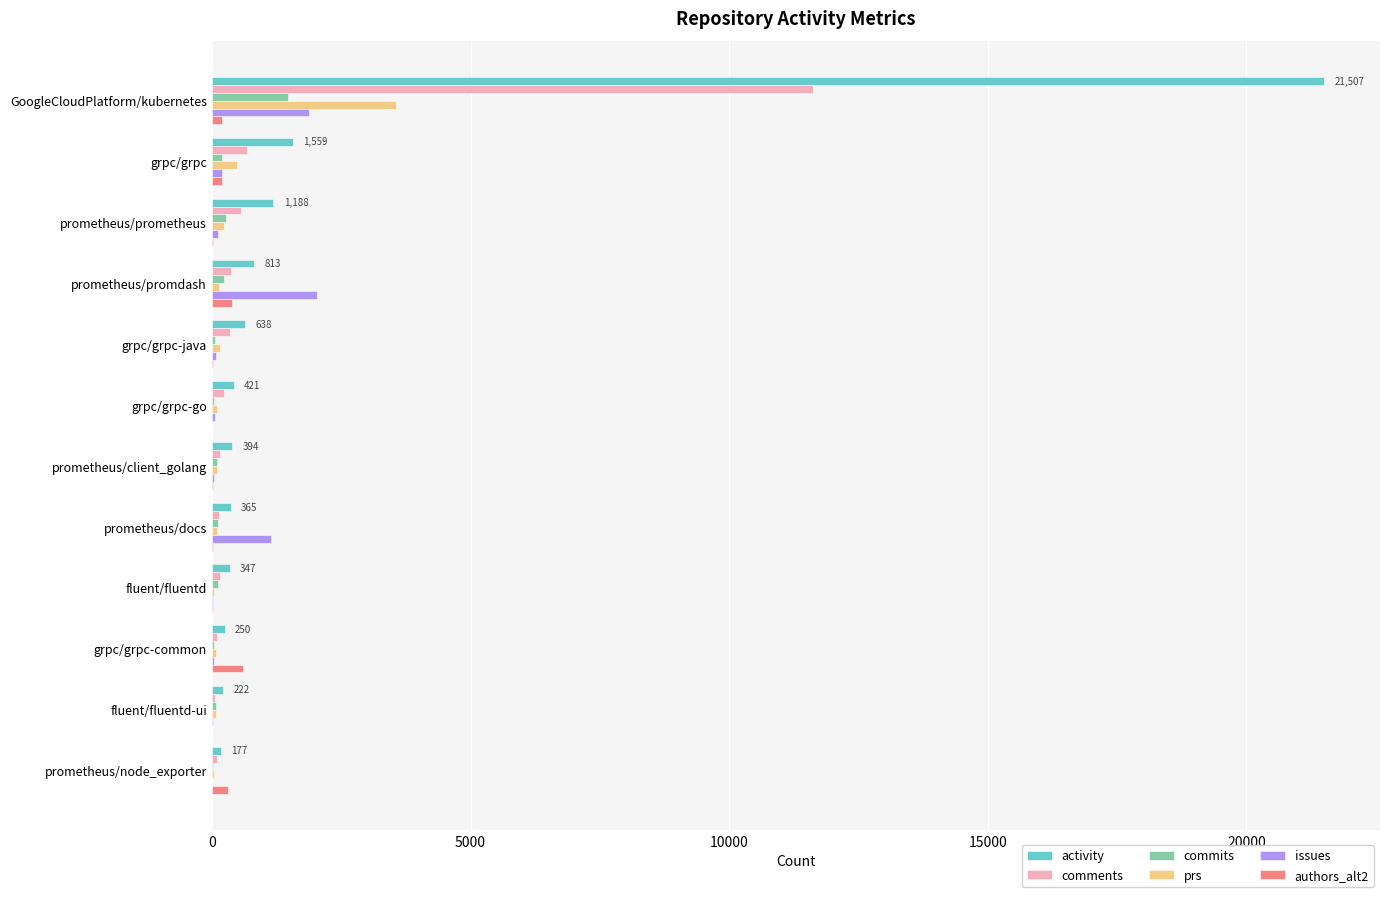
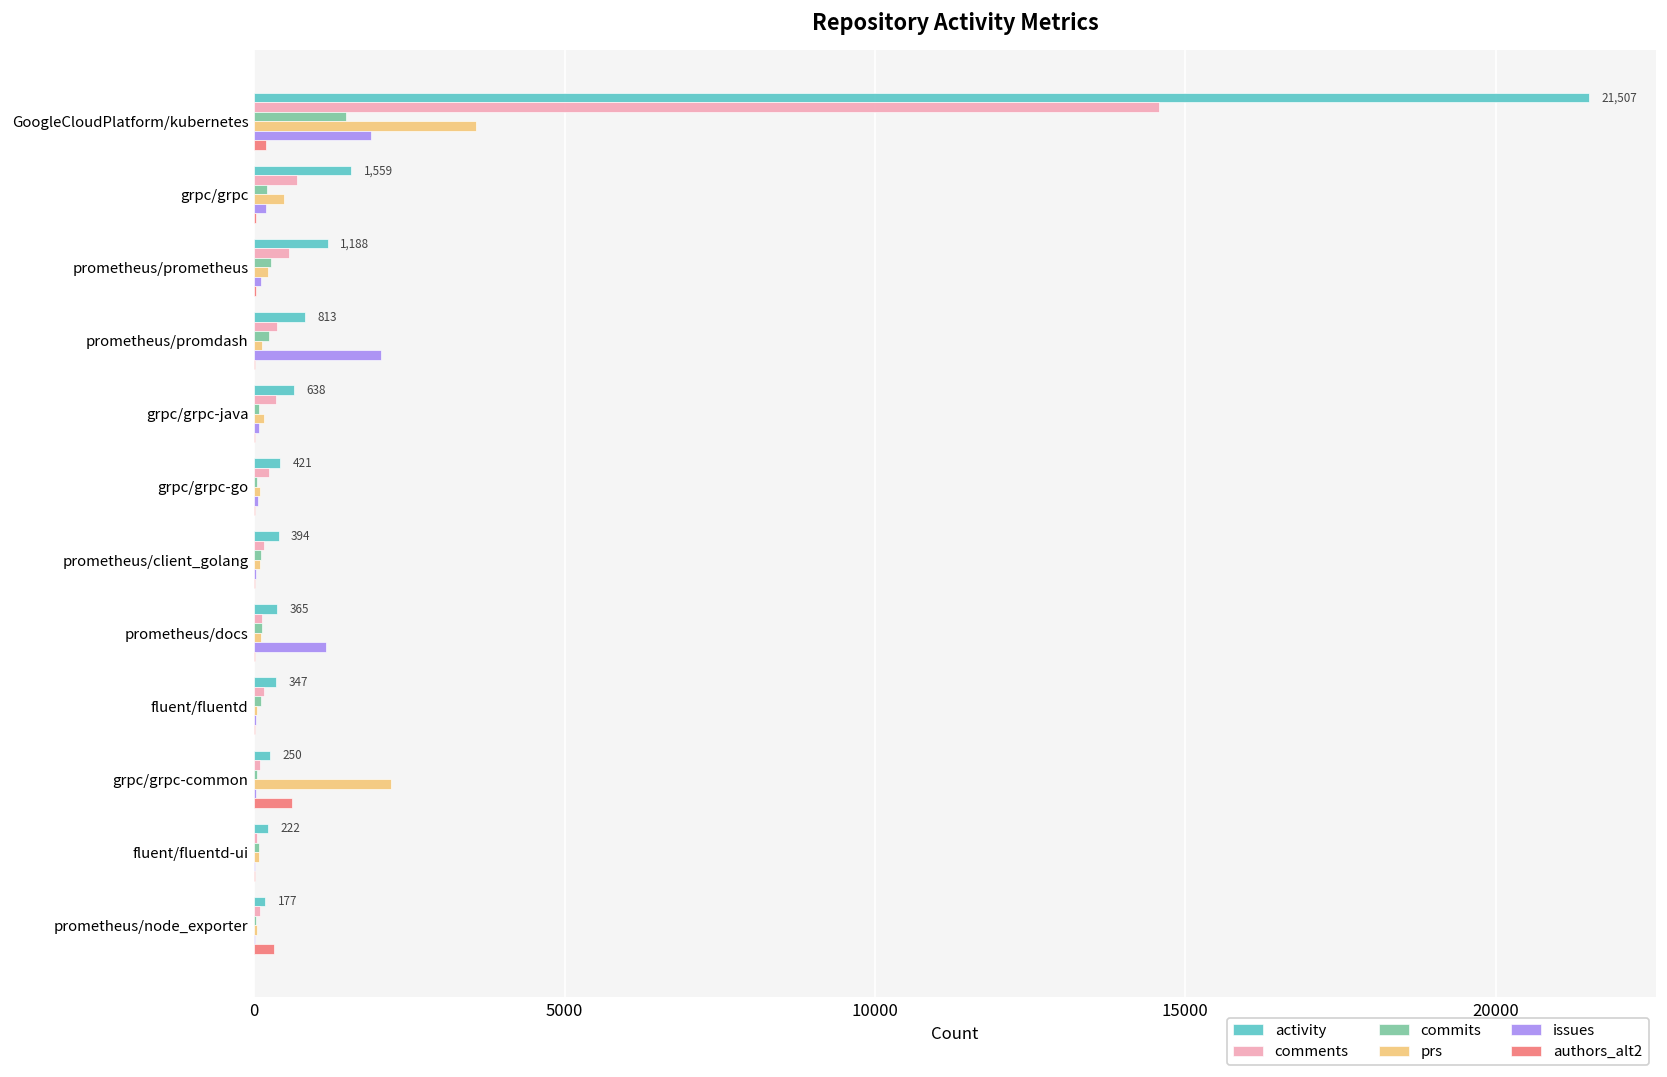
comments, GoogleCloudPlatform/kubernetes: 11600 -> 14600
authors_alt2, grpc/grpc: 200 -> 0
authors_alt2, prometheus/promdash: 400 -> 0
prs, grpc/grpc-common: 100 -> 2200
